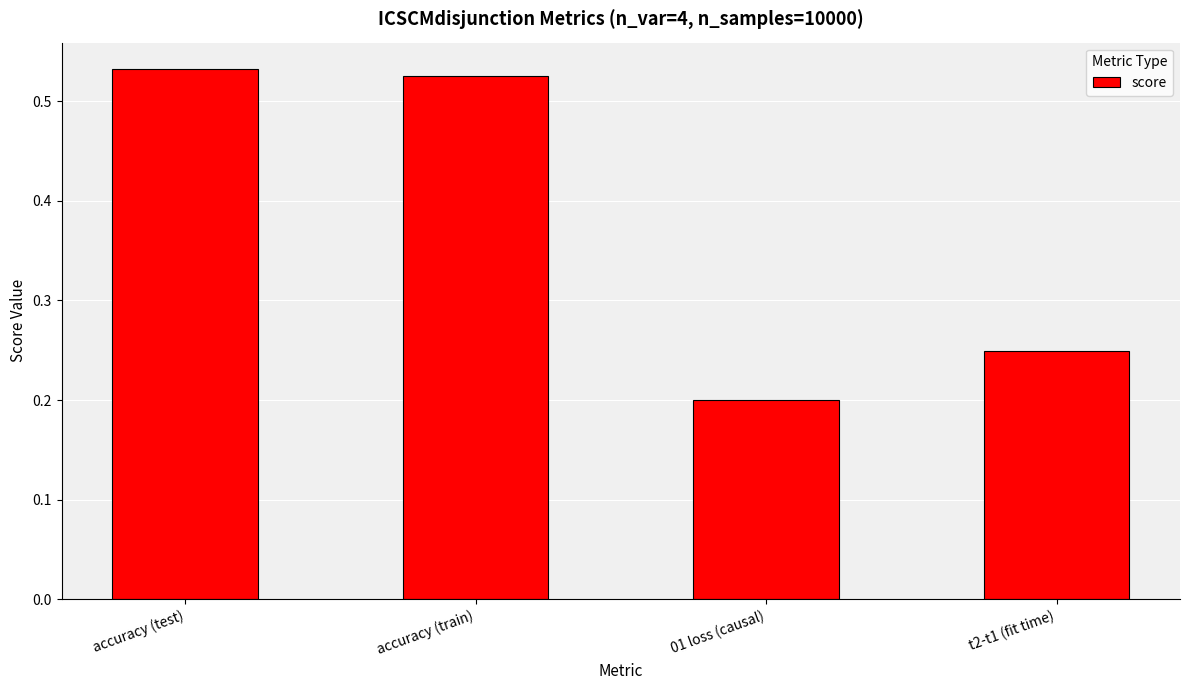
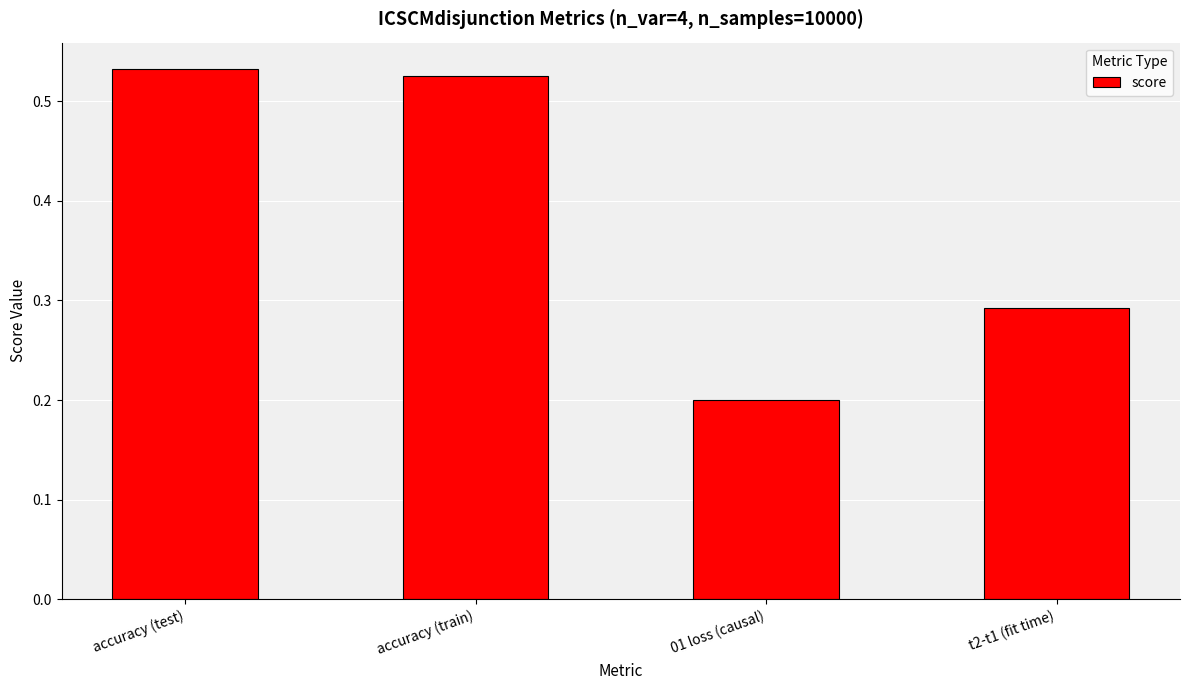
t2-t1 (fit time): 0.25 -> 0.29
